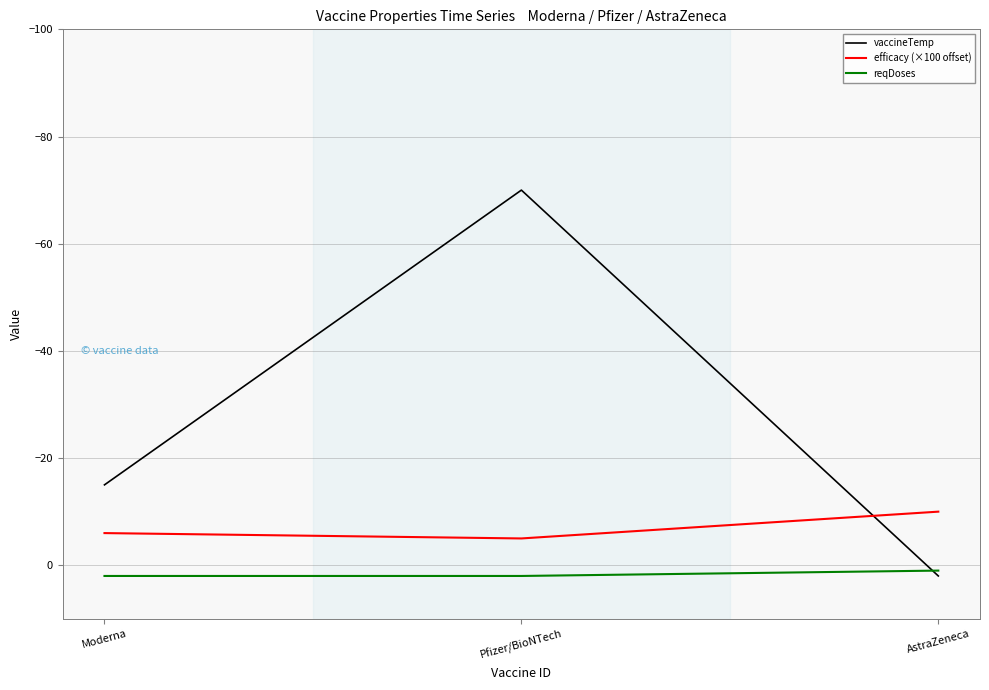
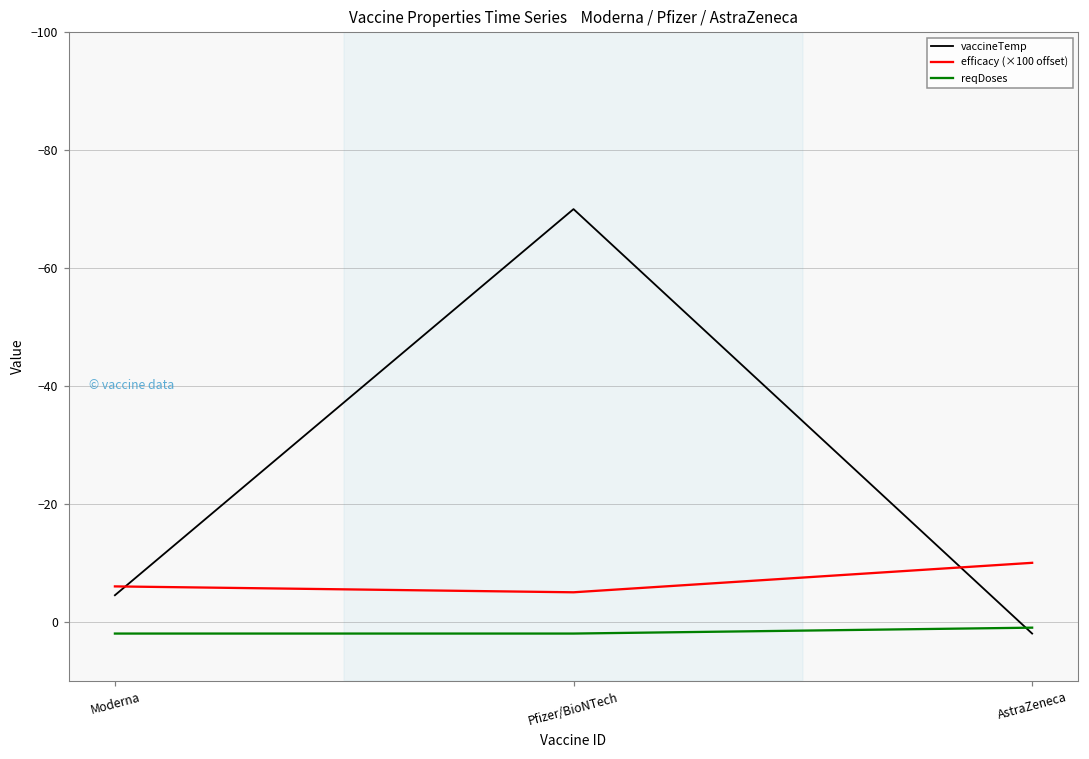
vaccineTemp, Moderna: -15 -> -5
